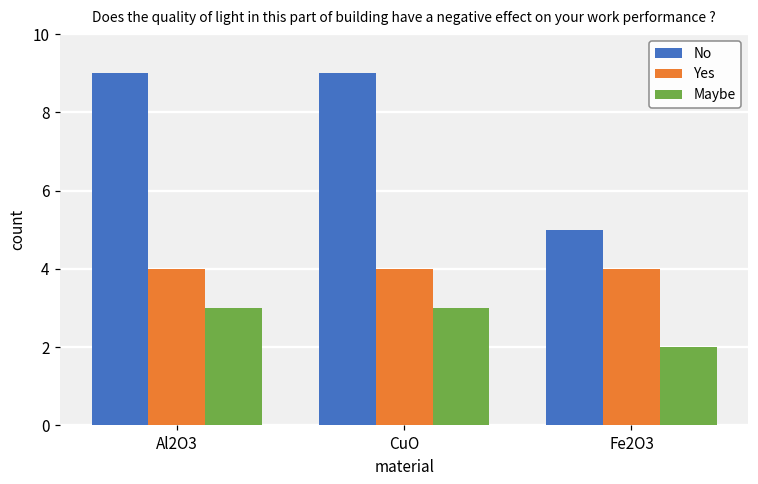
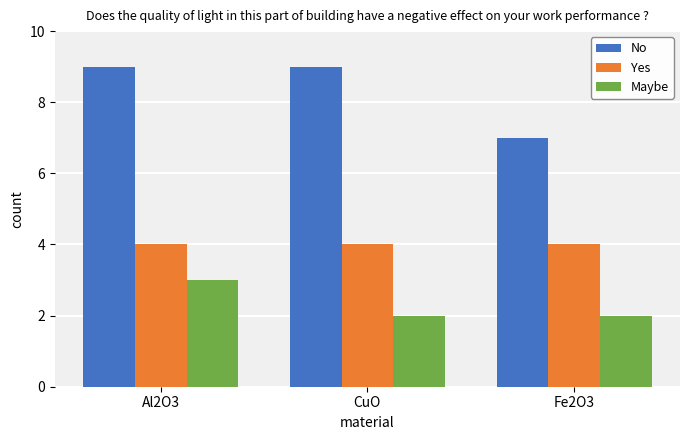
Maybe, CuO: 3 -> 2
No, Fe2O3: 5 -> 7
